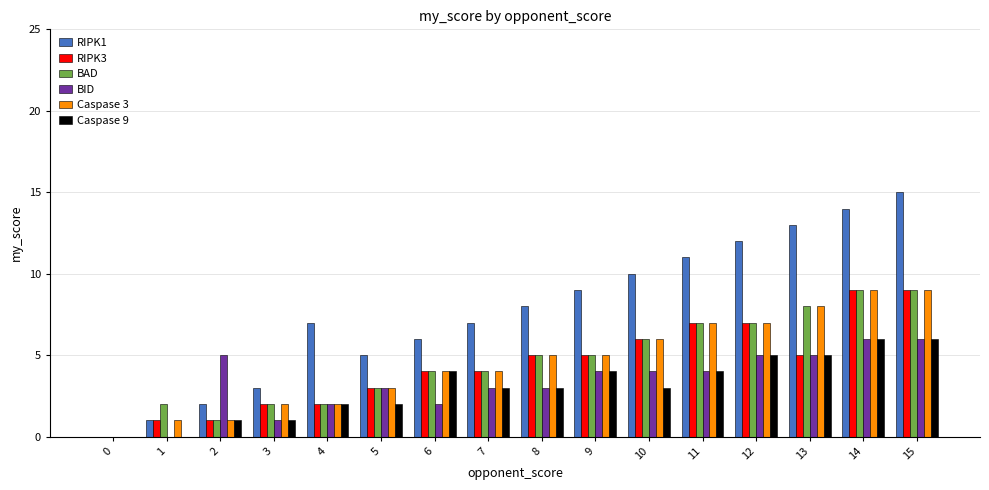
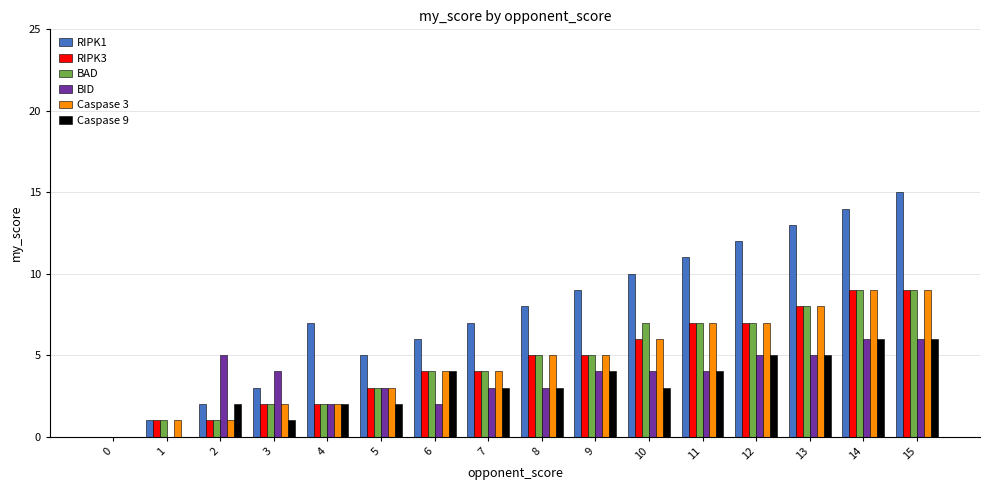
BAD, 1: 2 -> 1
Caspase 9, 2: 1 -> 2
BID, 3: 1 -> 4
BAD, 10: 6 -> 7
RIPK3, 13: 5 -> 8
